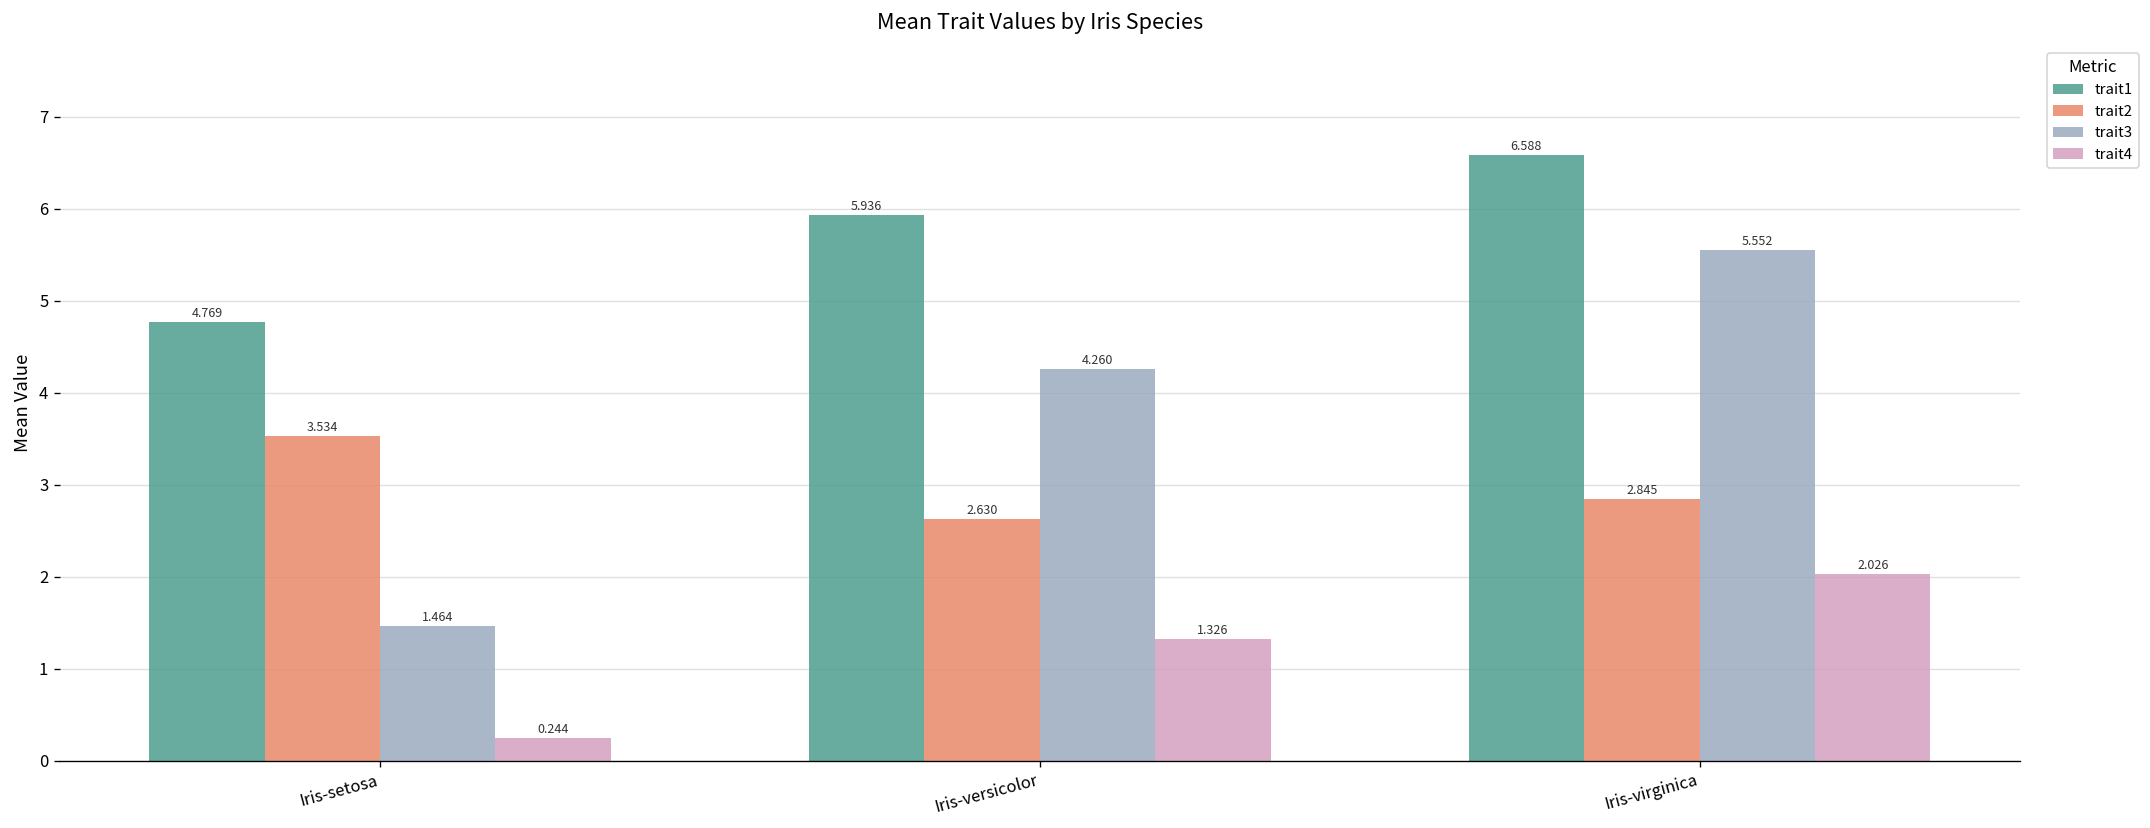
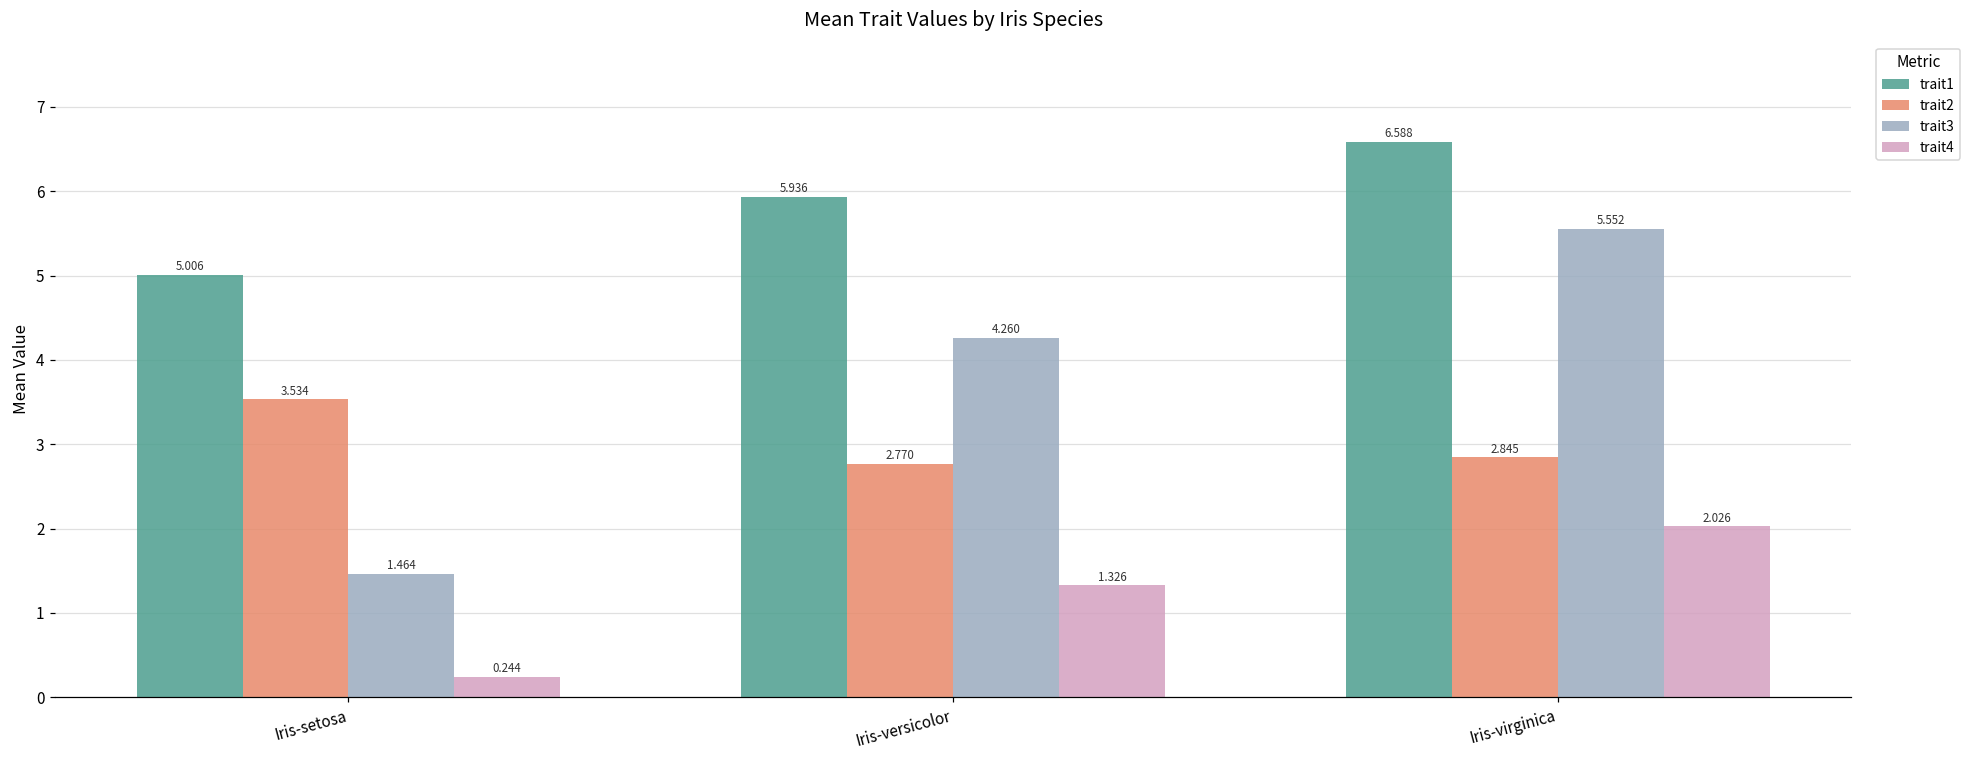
trait1, Iris-setosa: 4.769 -> 5.006
trait2, Iris-versicolor: 2.630 -> 2.770
